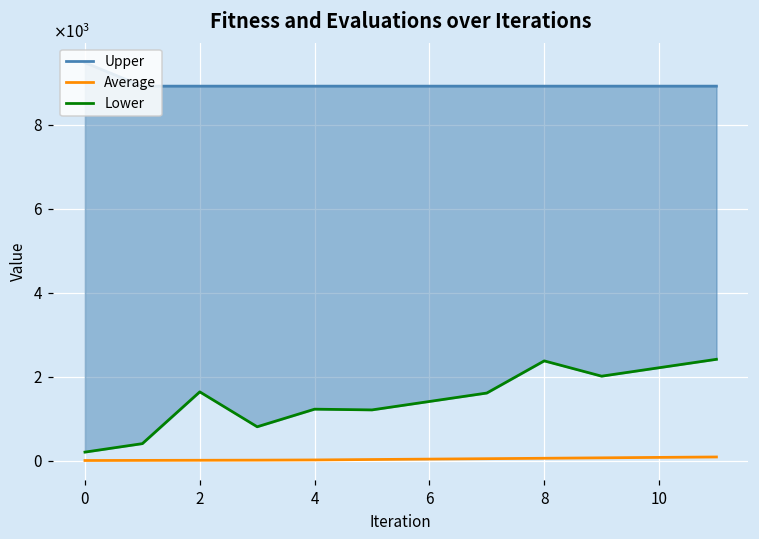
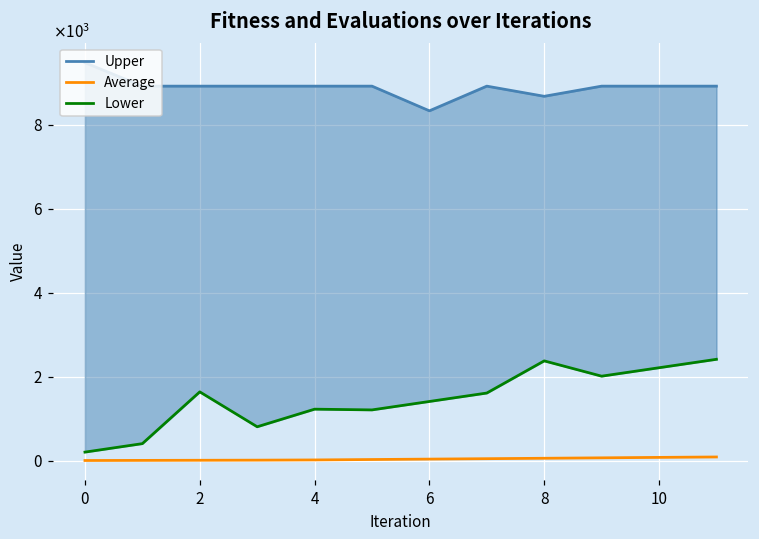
Upper, 6: 8900 -> 8300
Upper, 8: 8900 -> 8700
